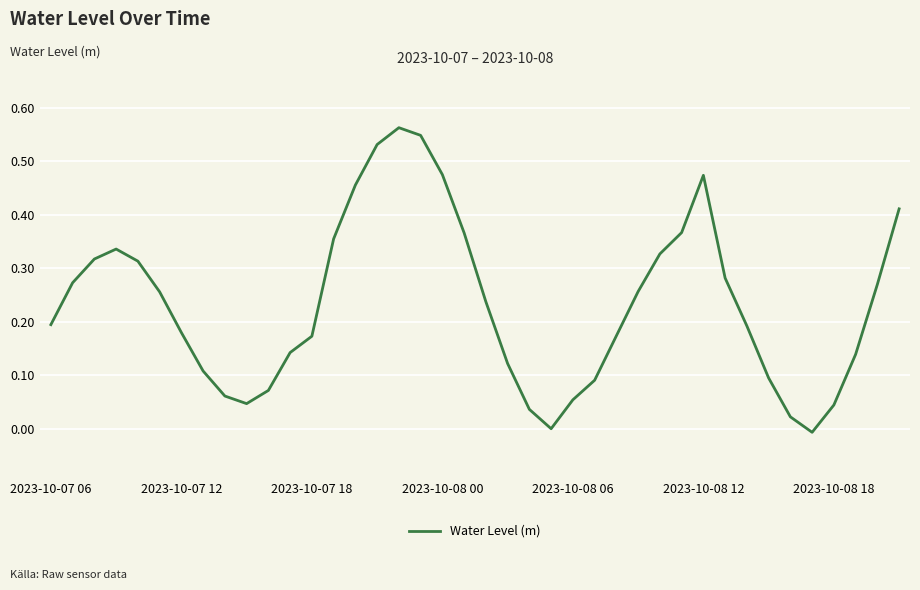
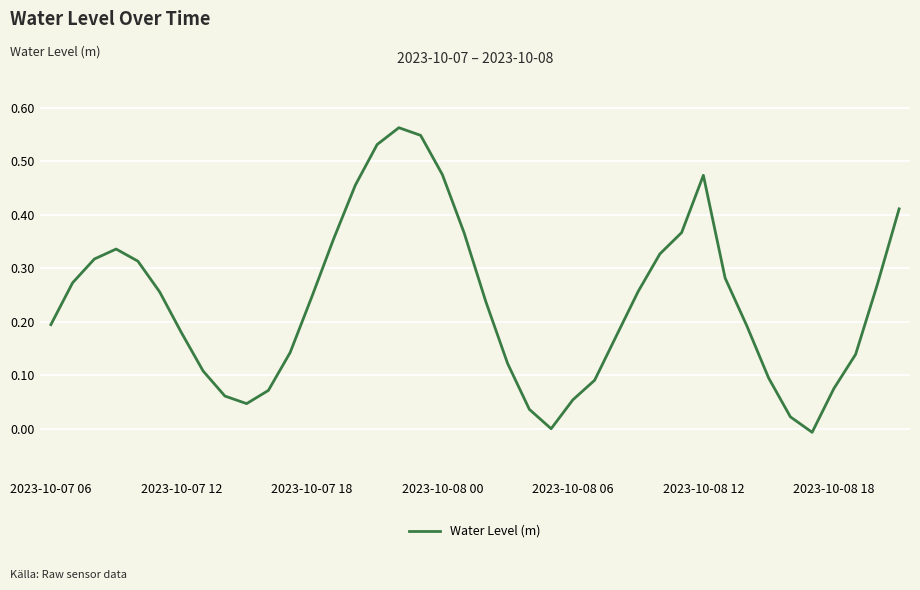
2023-10-07 18: 0.17 -> 0.25
2023-10-08 18: 0.04 -> 0.07
